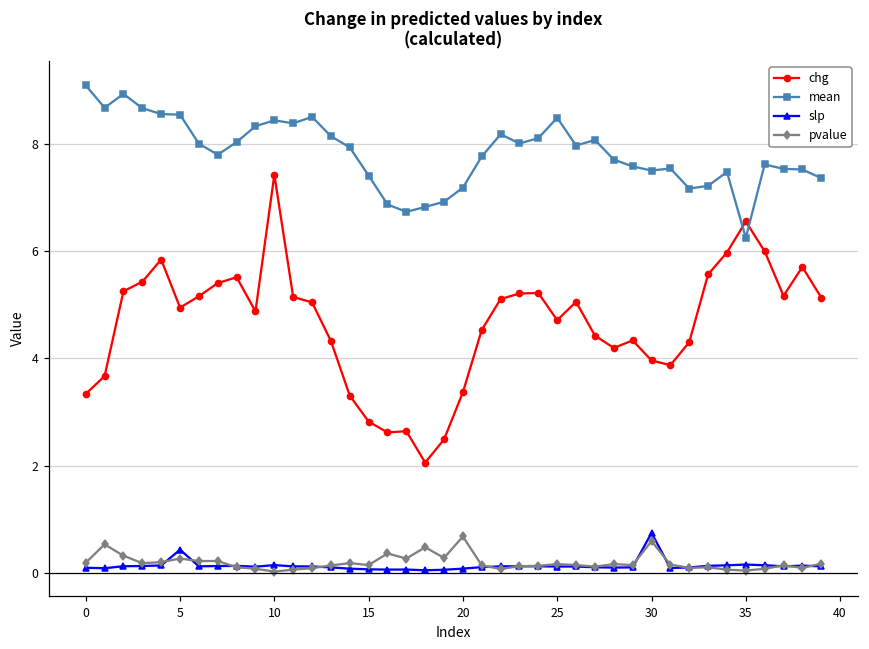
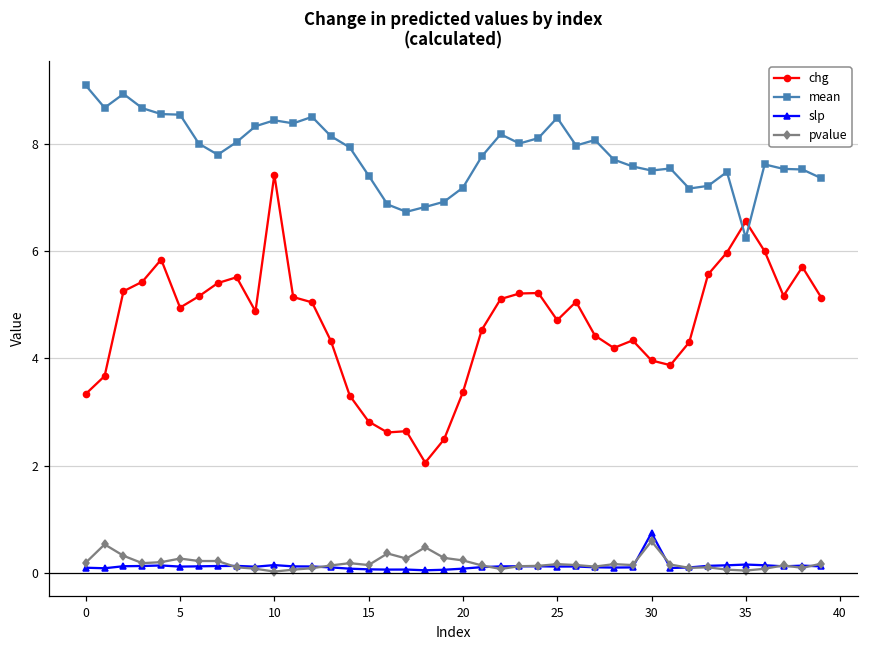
slp, 5: 0.4 -> 0.1
pvalue, 20: 0.7 -> 0.2
